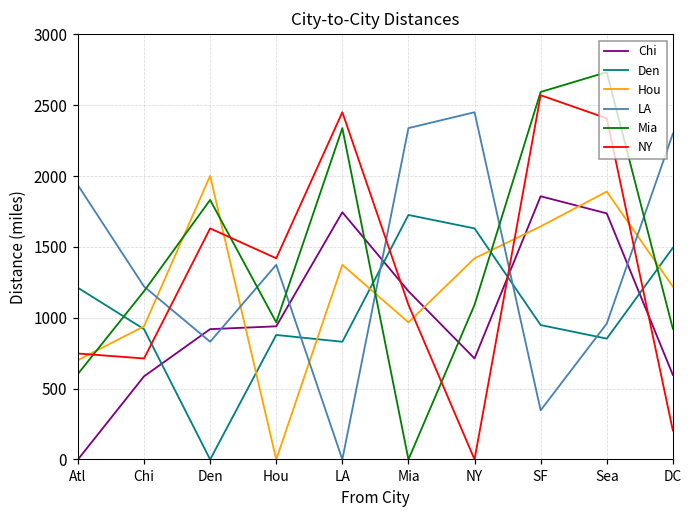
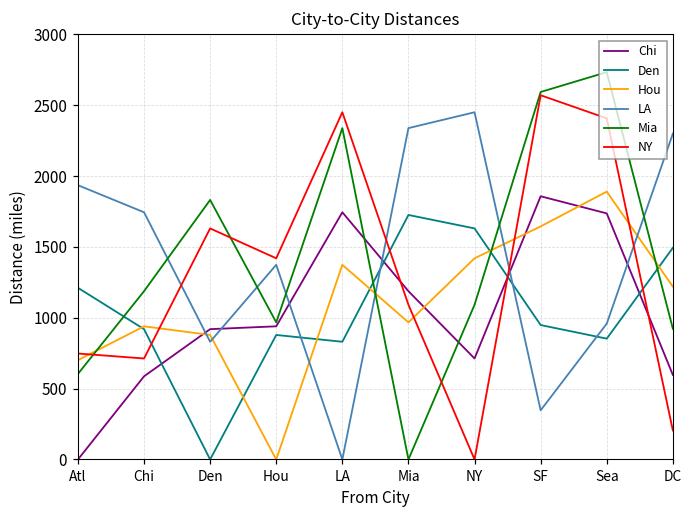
LA, Chi: 1220 -> 1750
Hou, Den: 2000 -> 880
